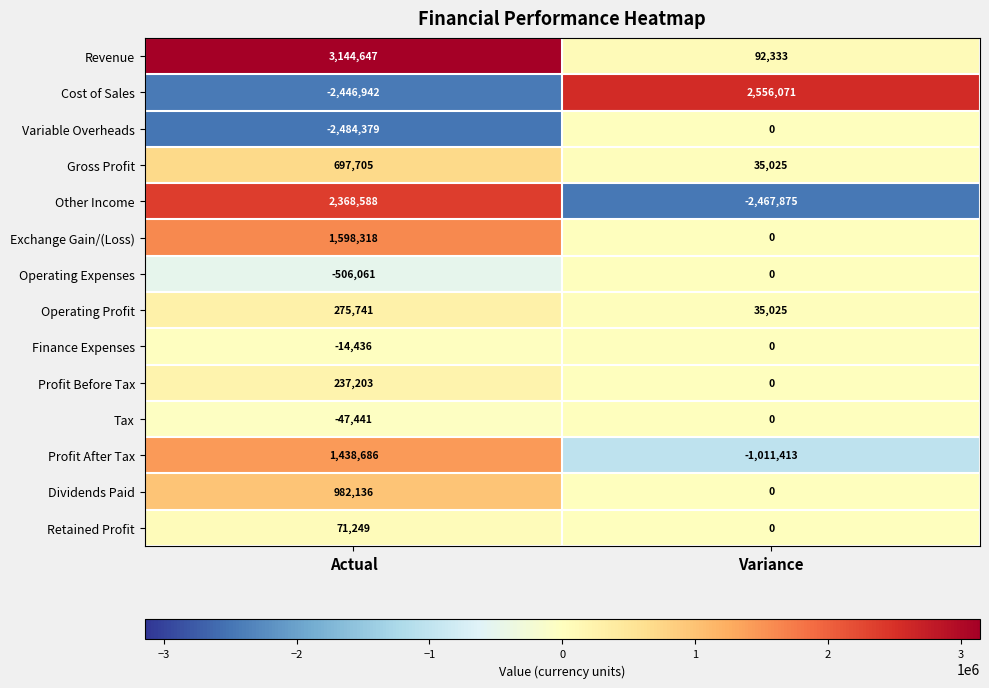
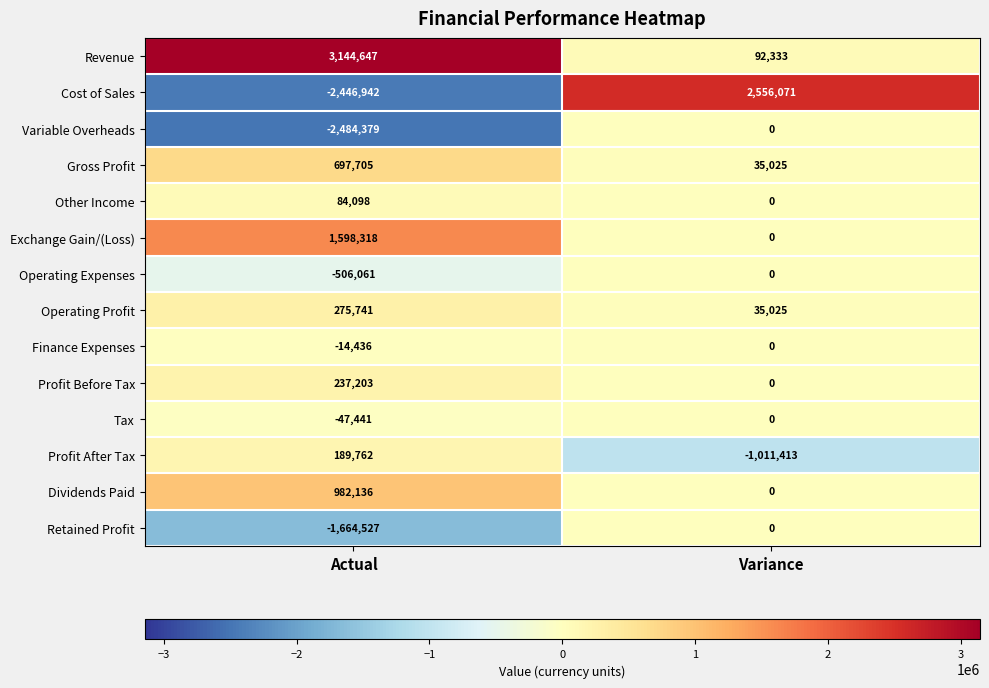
Other Income, Actual: 2,368,588 -> 84,098
Other Income, Variance: -2,467,875 -> 0
Profit After Tax, Actual: 1,438,686 -> 189,762
Retained Profit, Actual: 71,249 -> -1,664,527
